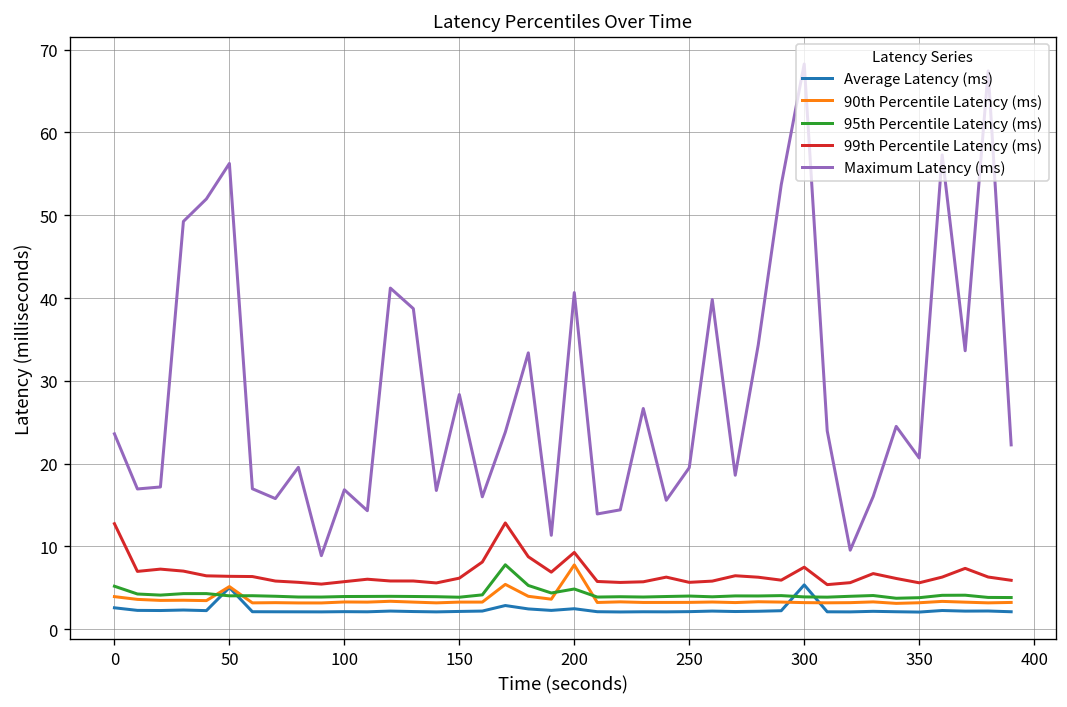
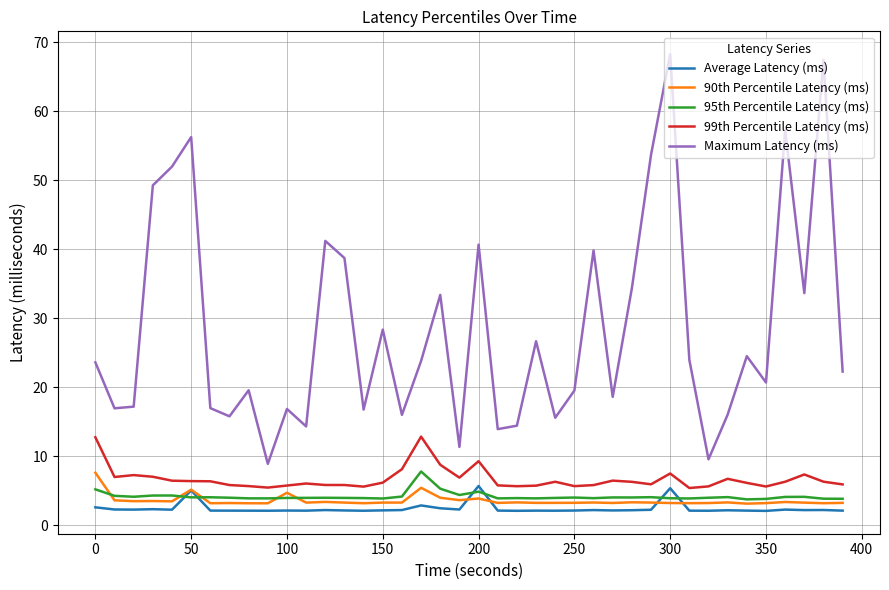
90th Percentile Latency (ms), 0: 4 -> 8
90th Percentile Latency (ms), 100: 3 -> 5
Average Latency (ms), 200: 2 -> 6
90th Percentile Latency (ms), 200: 8 -> 4
